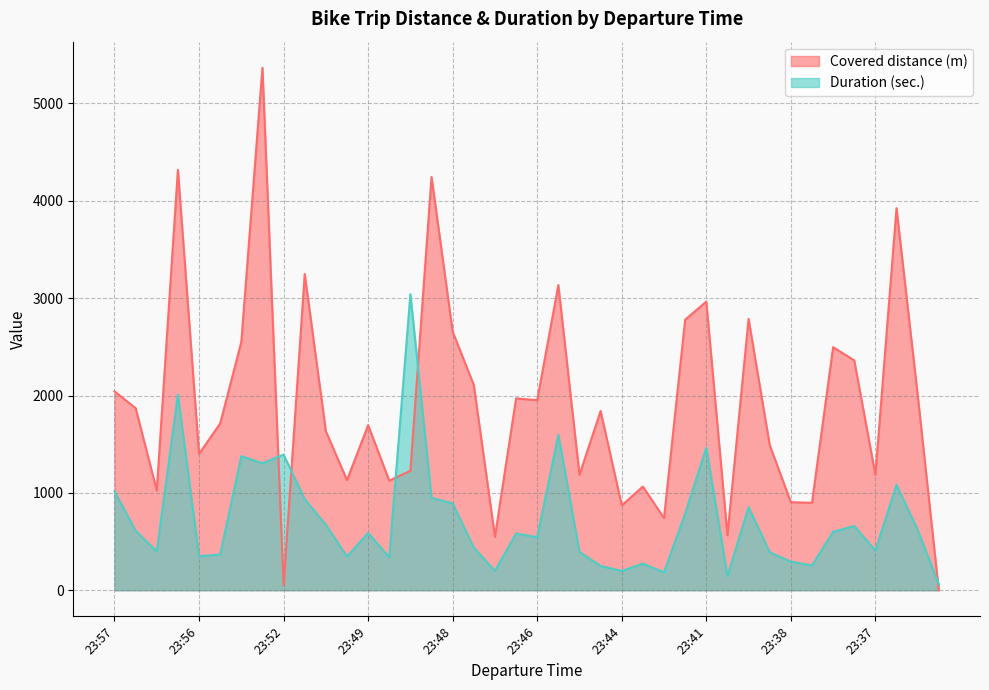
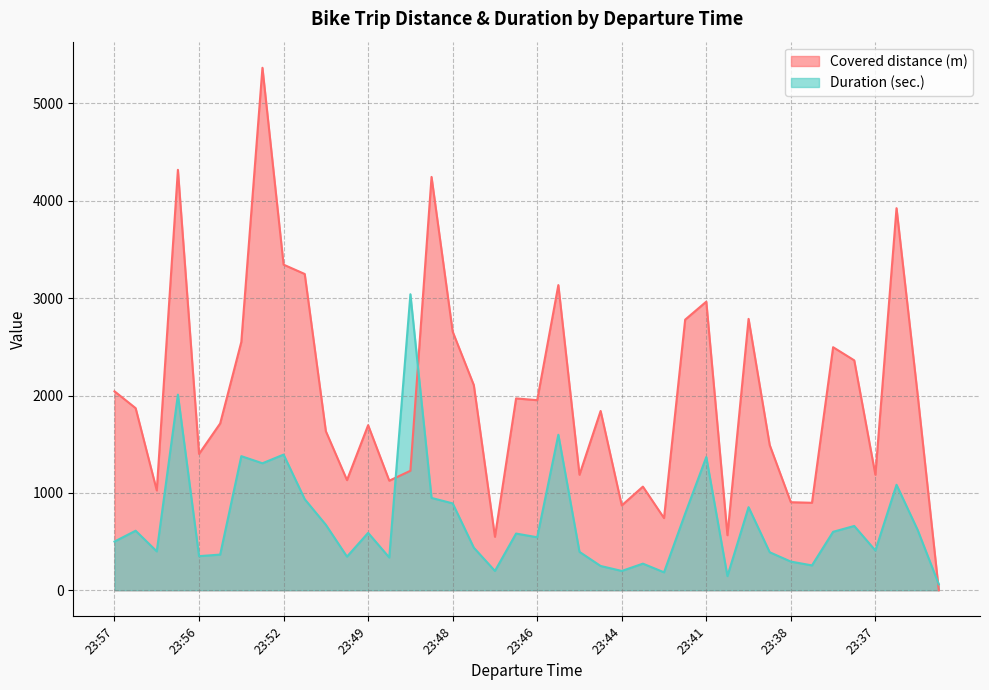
Duration (sec.), 23:57: 1000 -> 500
Covered distance (m), 23:52: 100 -> 3300
Duration (sec.), 23:41: 1500 -> 1400
